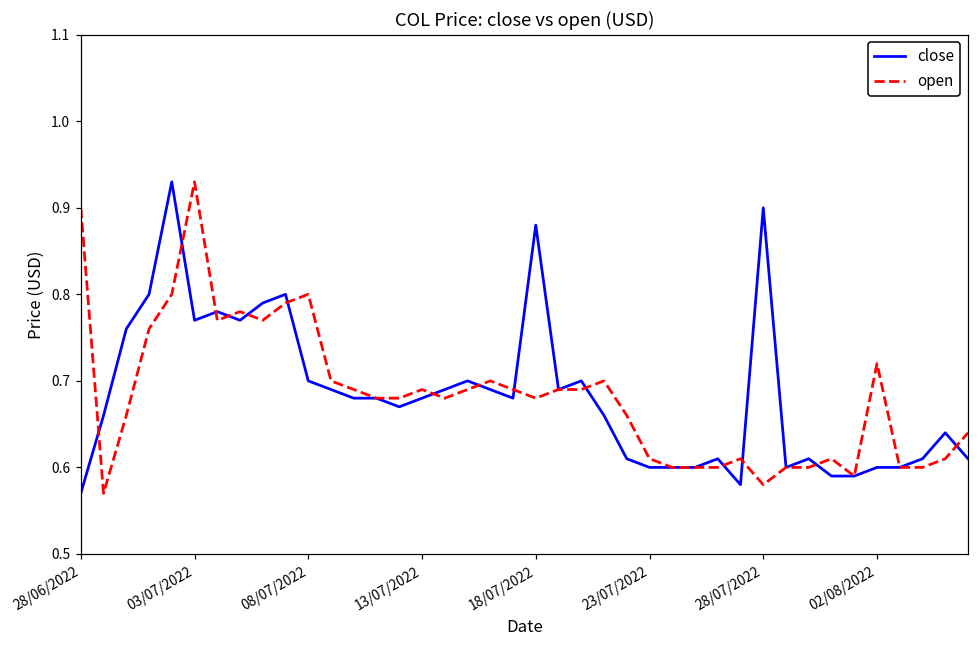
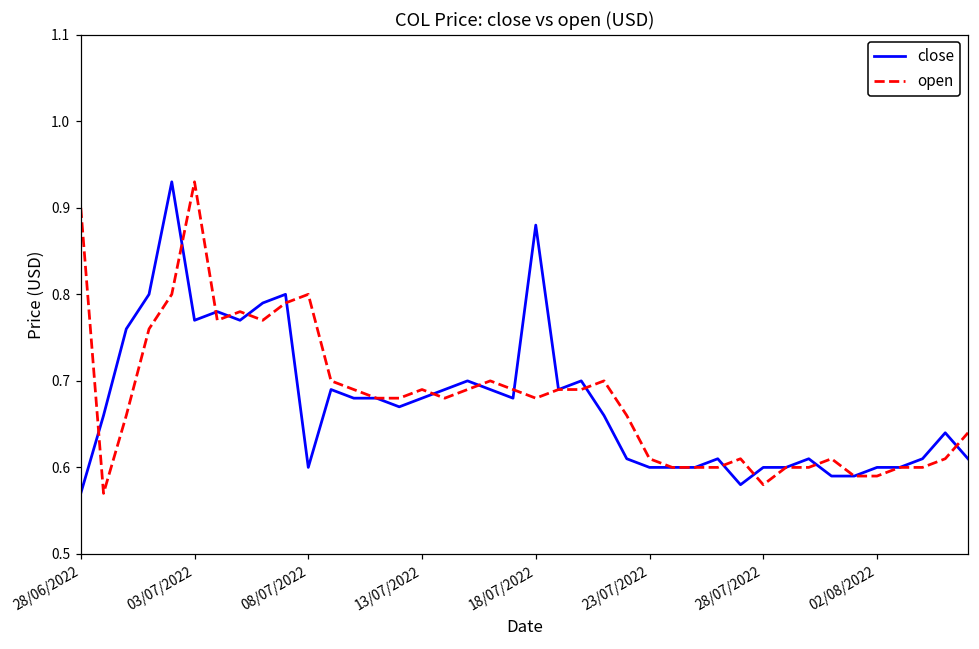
close, 08/07/2022: 0.7 -> 0.6
close, 28/07/2022: 0.9 -> 0.6
open, 02/08/2022: 0.72 -> 0.59
